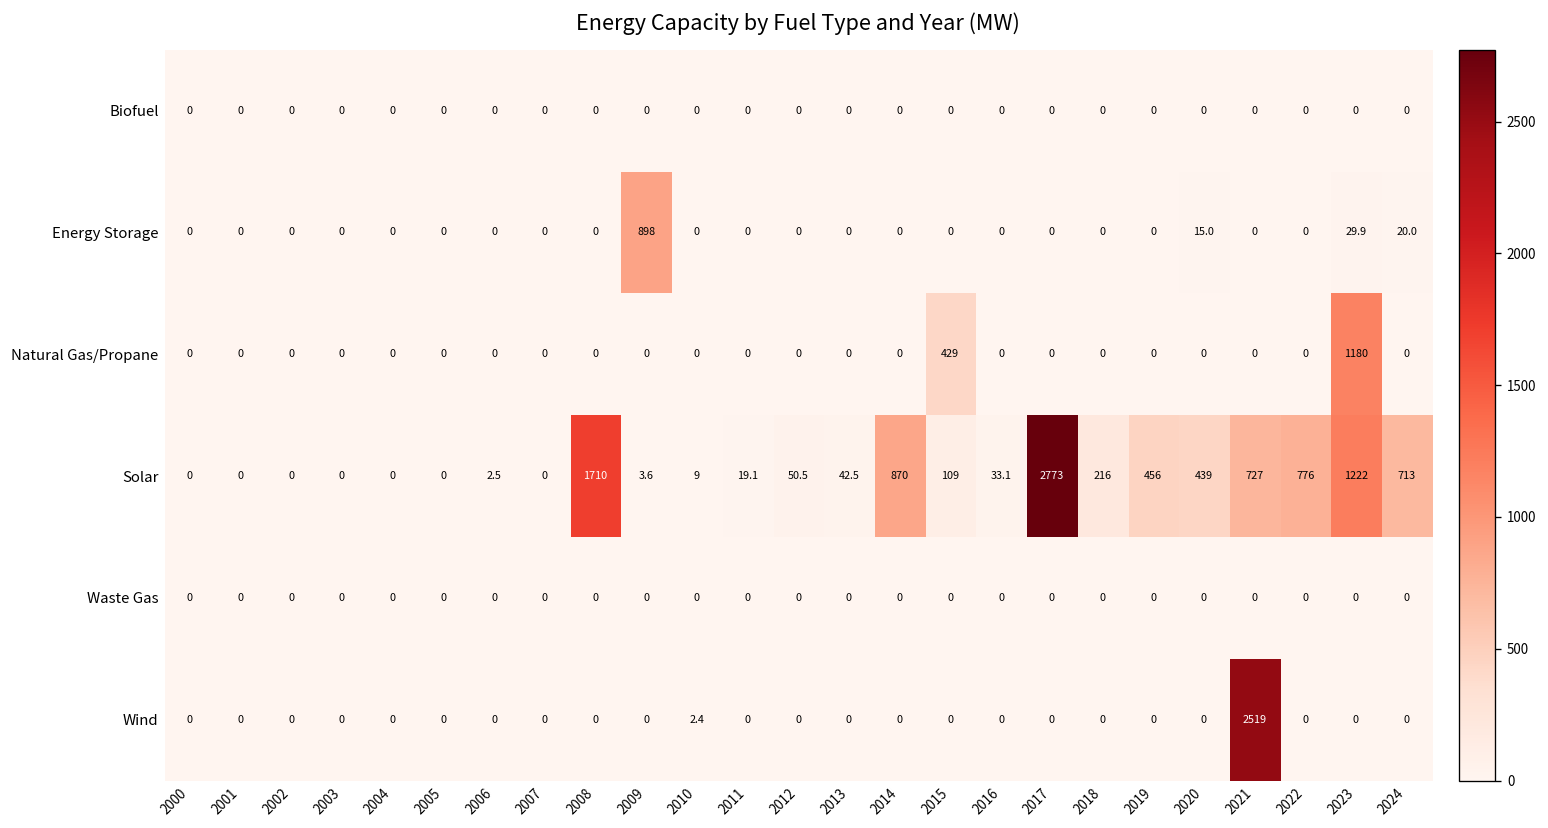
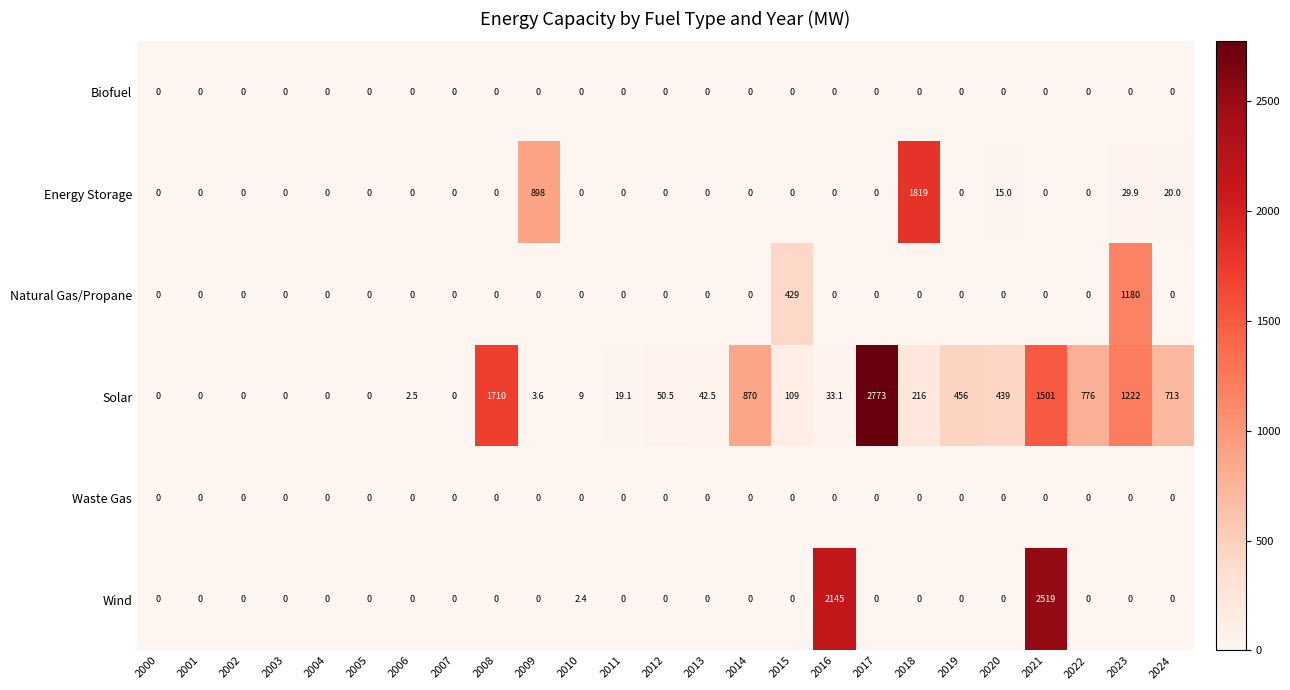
Energy Storage, 2018: 0 -> 1819
Solar, 2021: 727 -> 1501
Wind, 2016: 0 -> 2145
